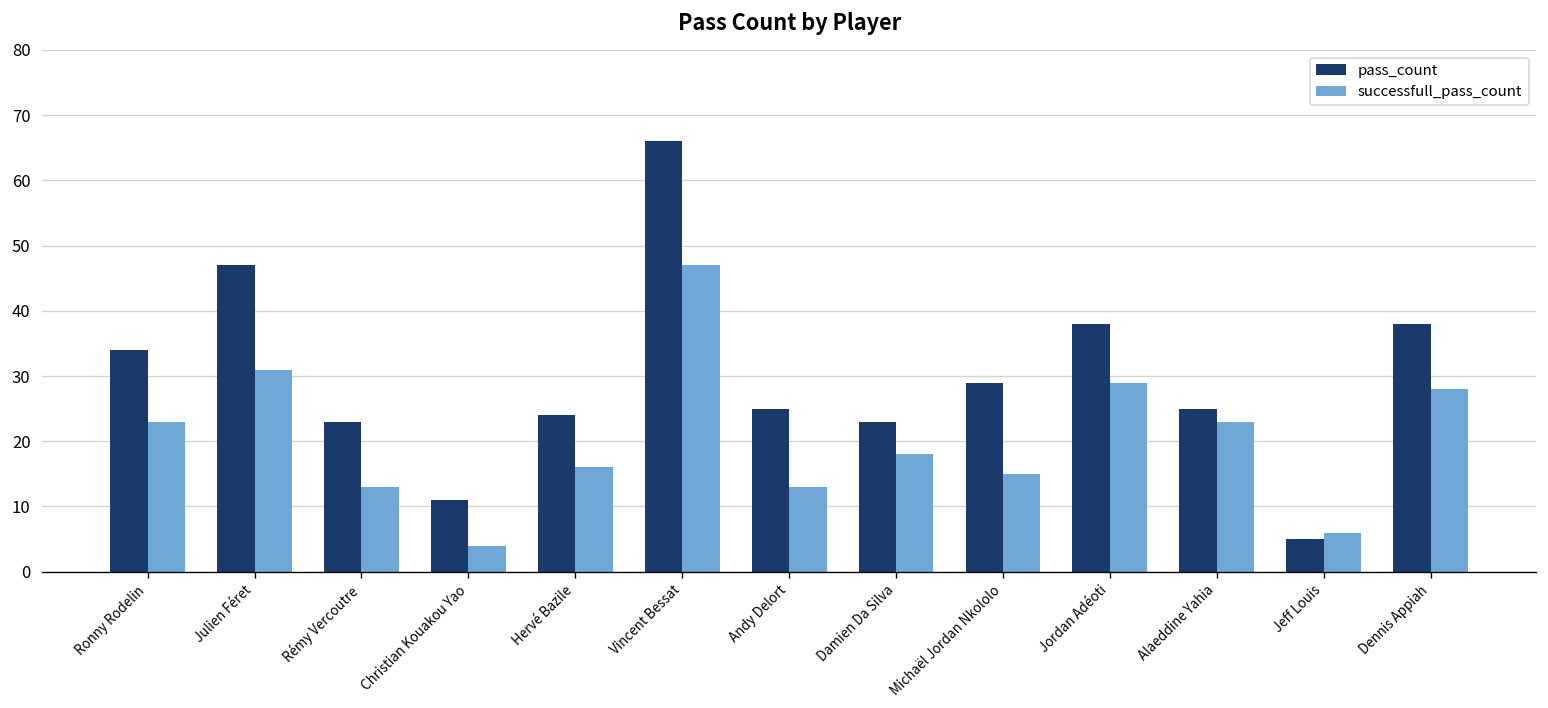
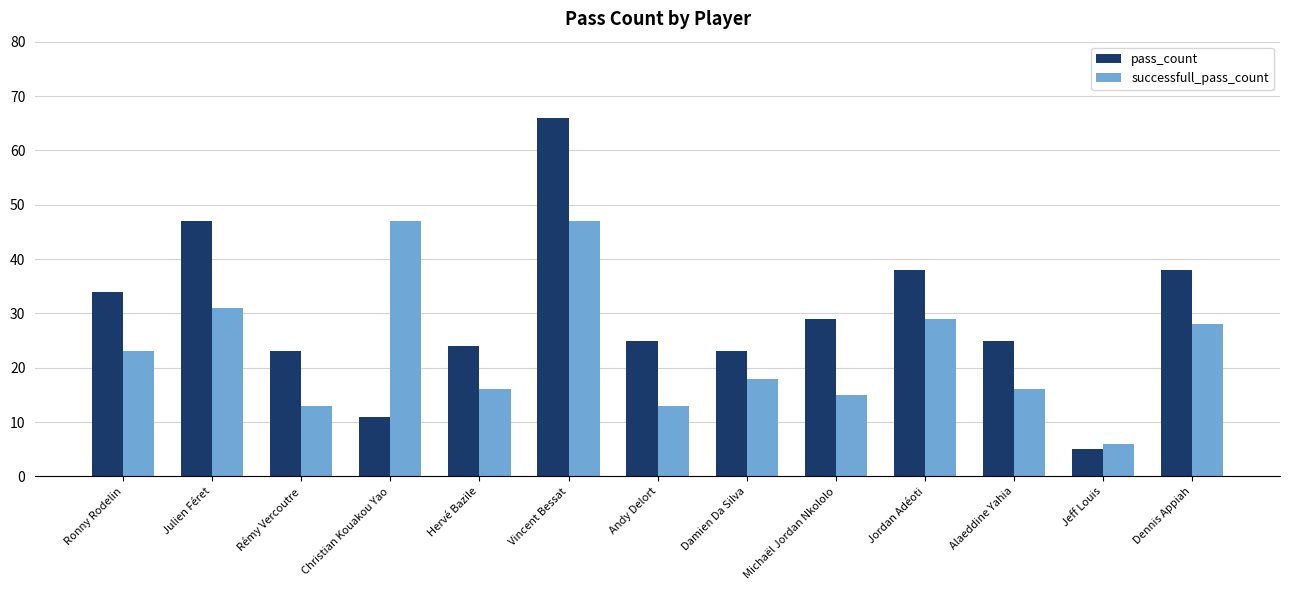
successfull_pass_count, Christian Kouakou Yao: 4 -> 47
successfull_pass_count, Alaeddine Yahia: 23 -> 16
